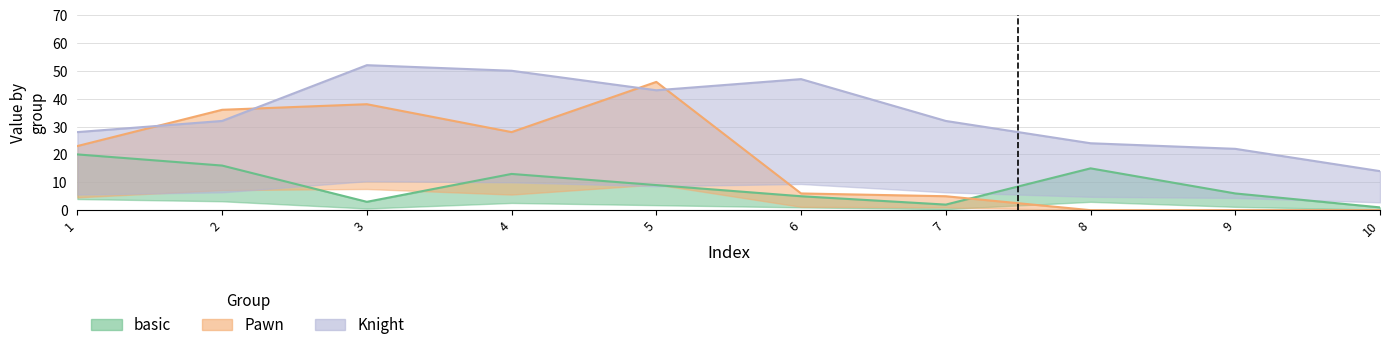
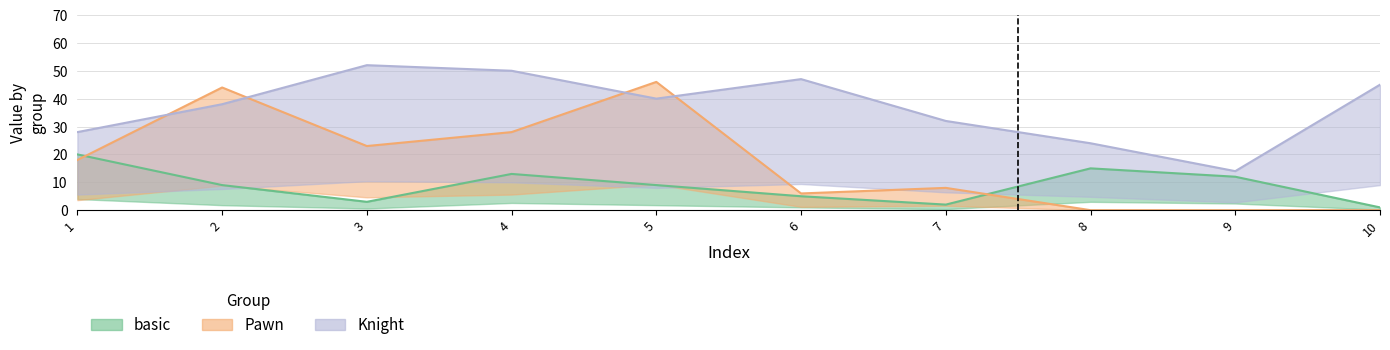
Pawn, 1: 23 -> 18
basic, 2: 16 -> 9
Pawn, 2: 36 -> 44
Knight, 2: 32 -> 38
Pawn, 3: 38 -> 23
Knight, 5: 43 -> 40
Pawn, 7: 5 -> 8
basic, 9: 6 -> 12
Knight, 9: 22 -> 14
Knight, 10: 14 -> 45
